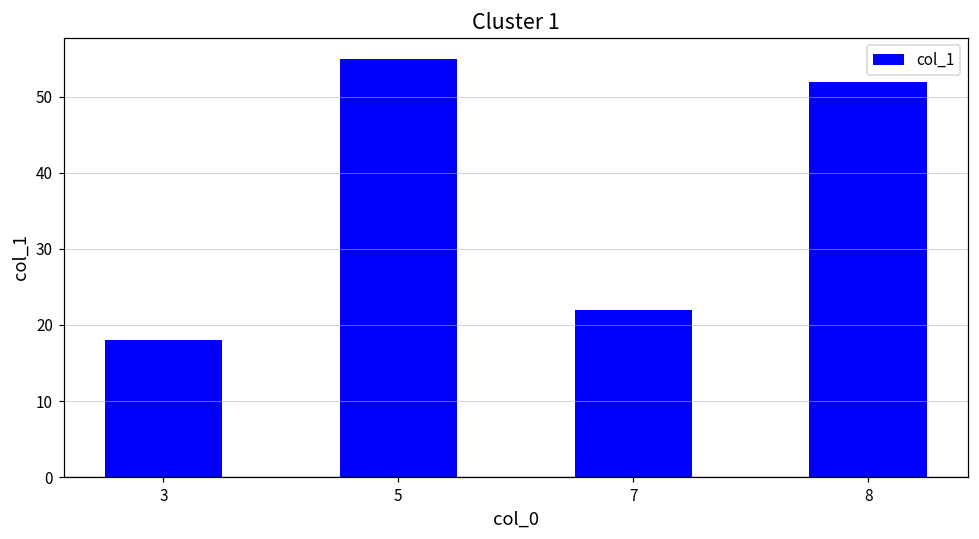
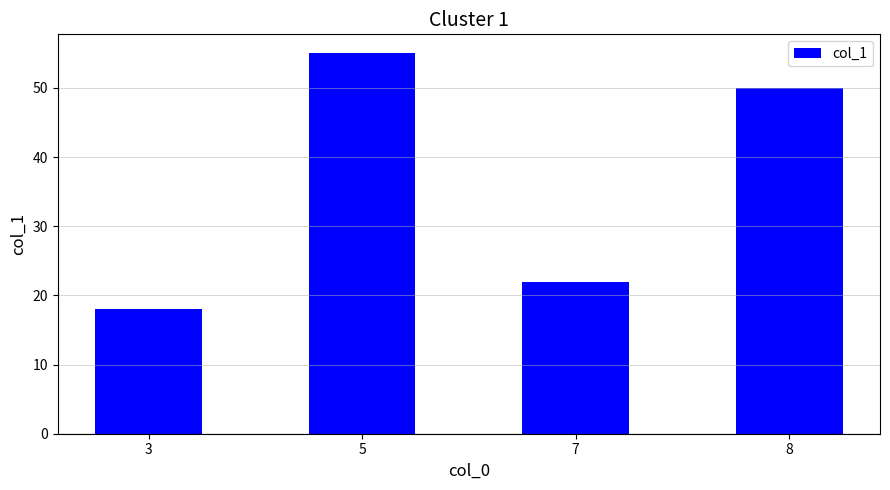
8: 52 -> 50
